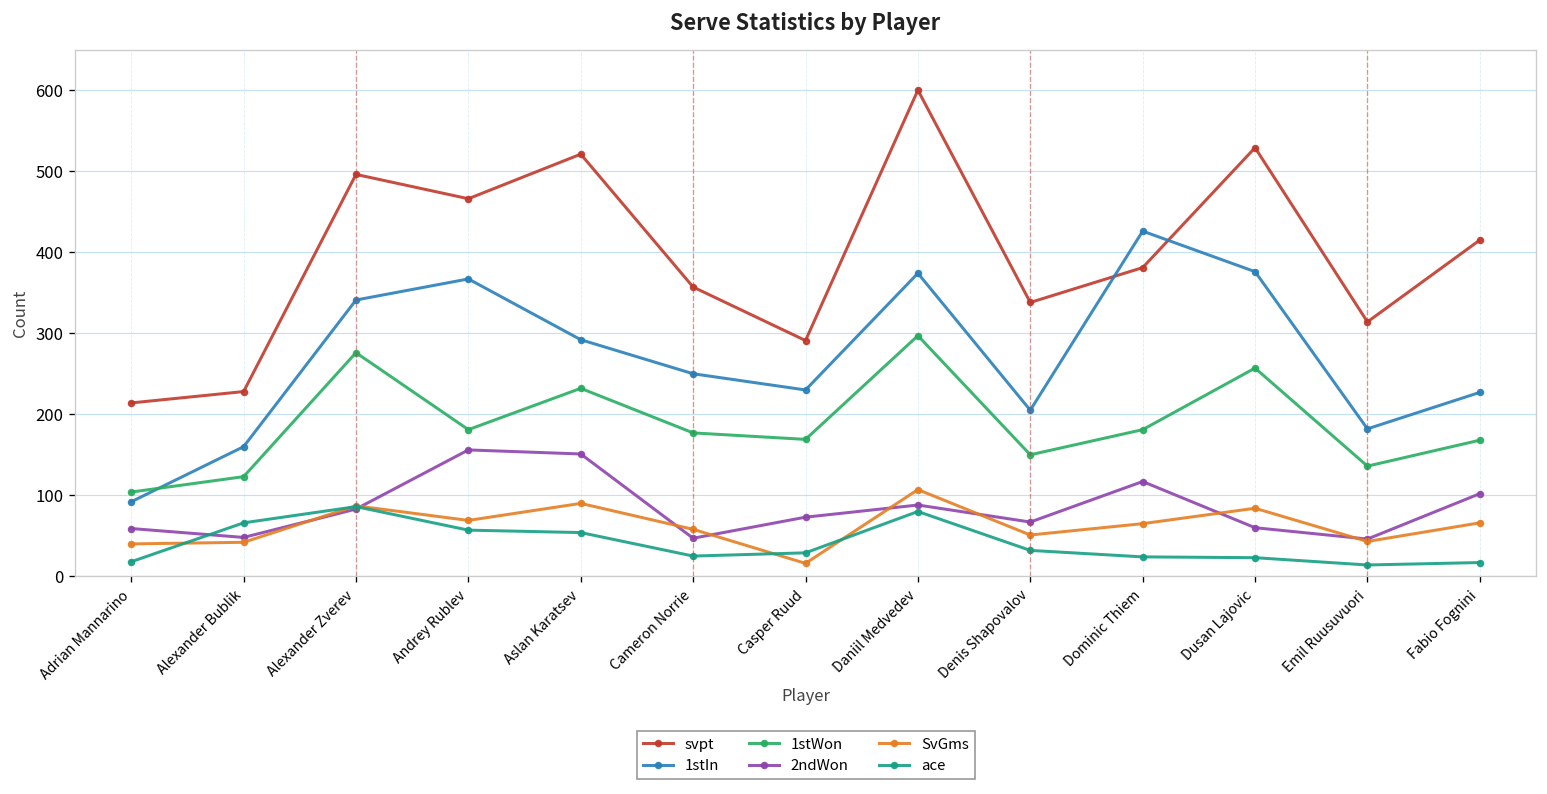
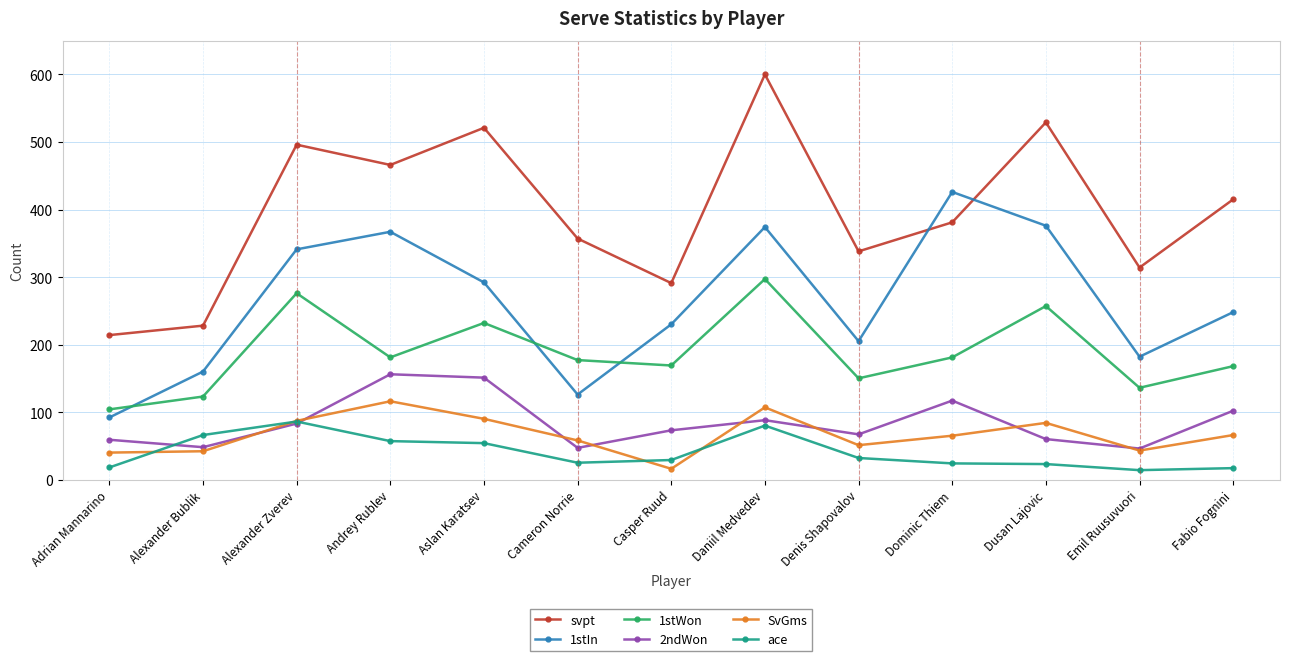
SvGms, Andrey Rublev: 70 -> 120
1stIn, Cameron Norrie: 250 -> 130
1stIn, Fabio Fognini: 230 -> 250
